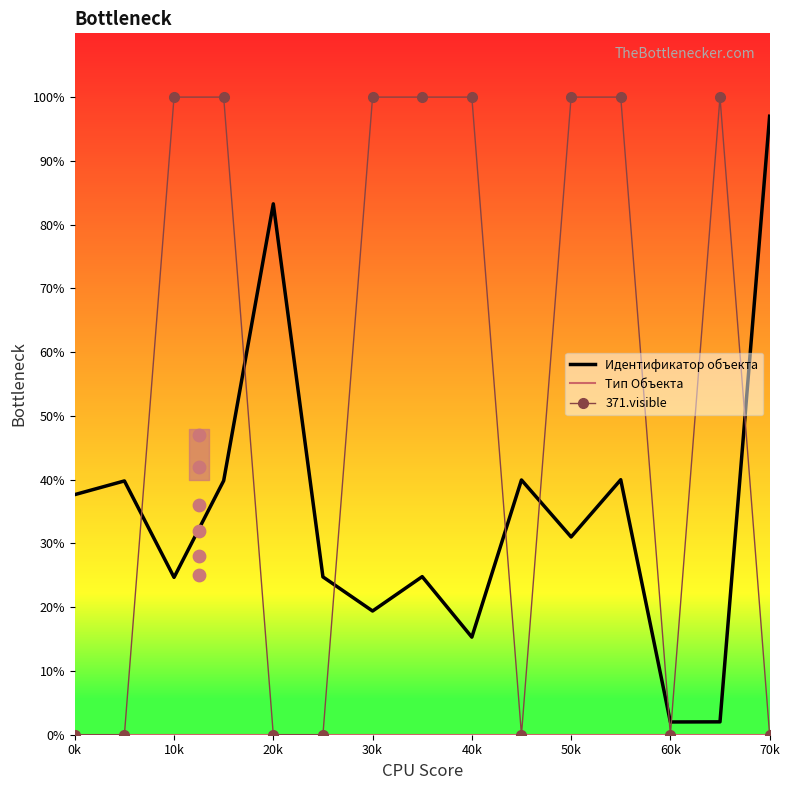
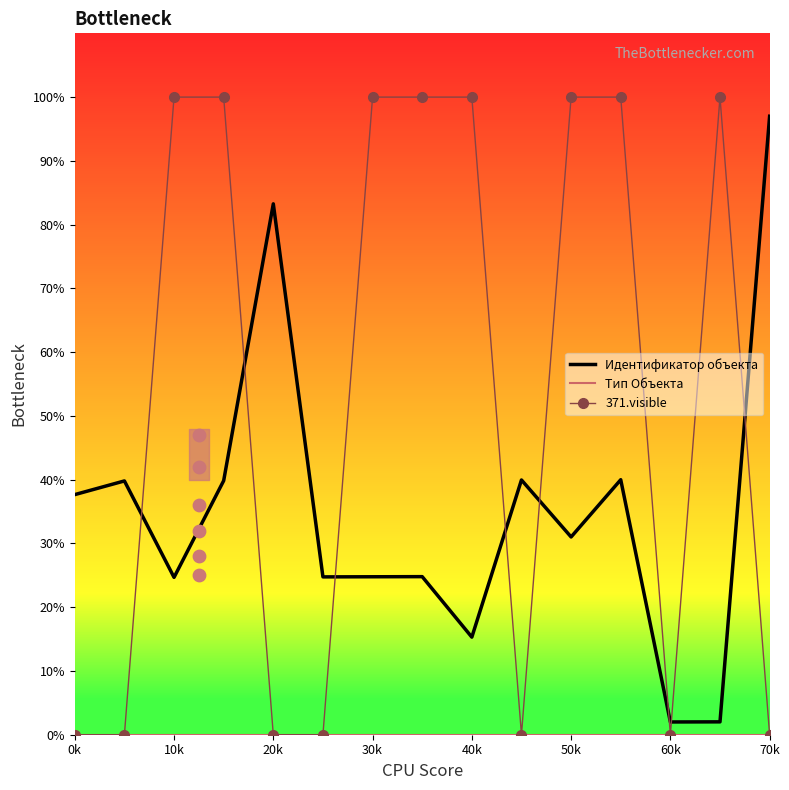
Идентификатор объекта, 30k: 19% -> 25%
